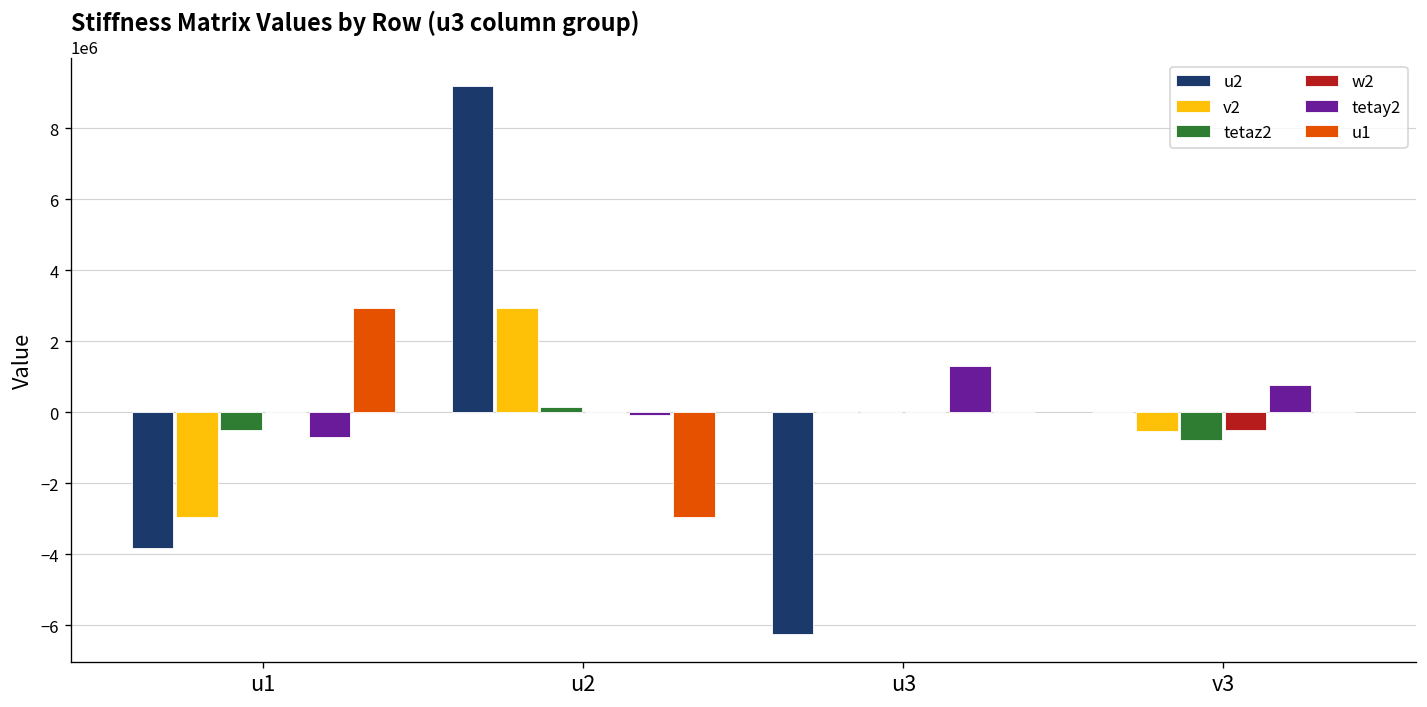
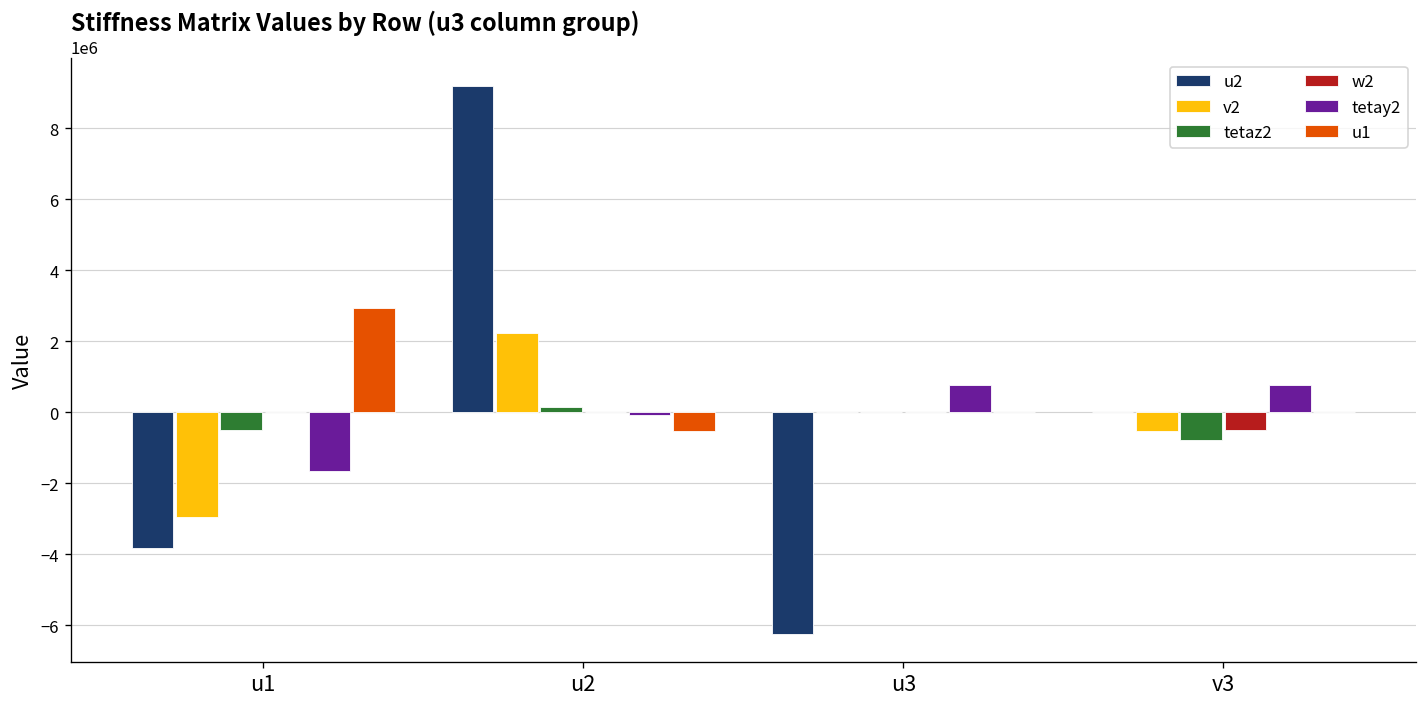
tetay2, u1: -700000 -> -1700000
v2, u2: 2900000 -> 2200000
u1, u2: -2900000 -> -500000
tetay2, u3: 1300000 -> 800000
